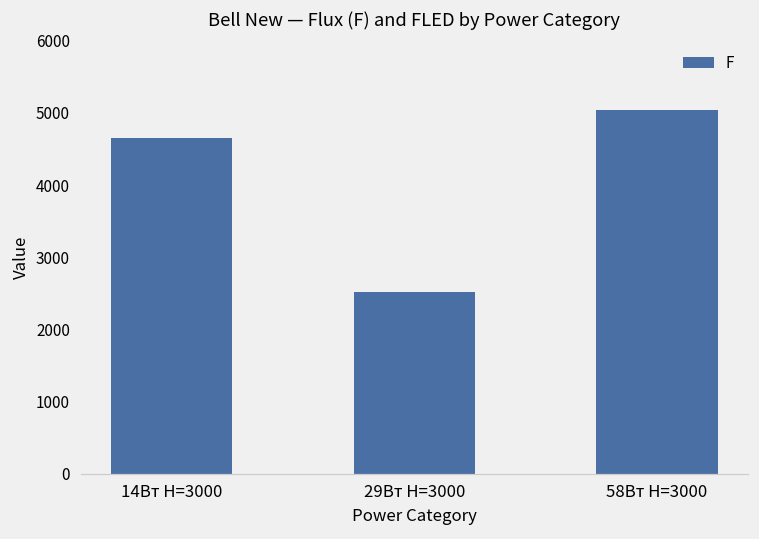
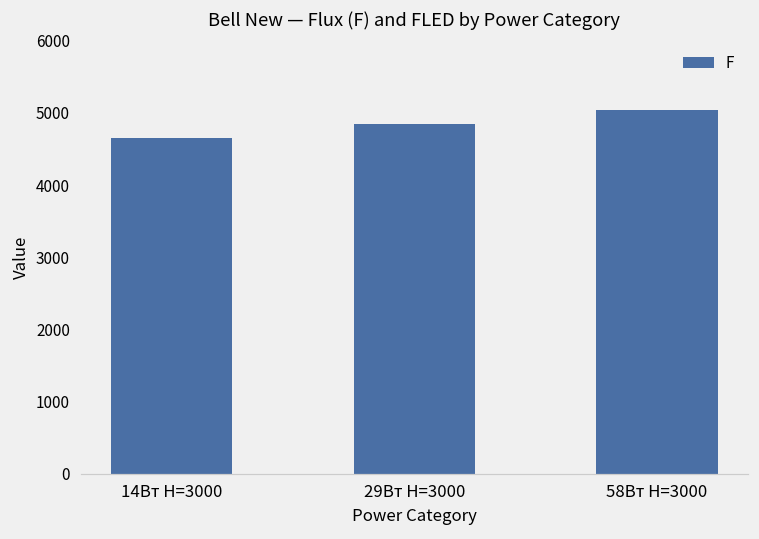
29Вт H=3000: 2500 -> 4800
